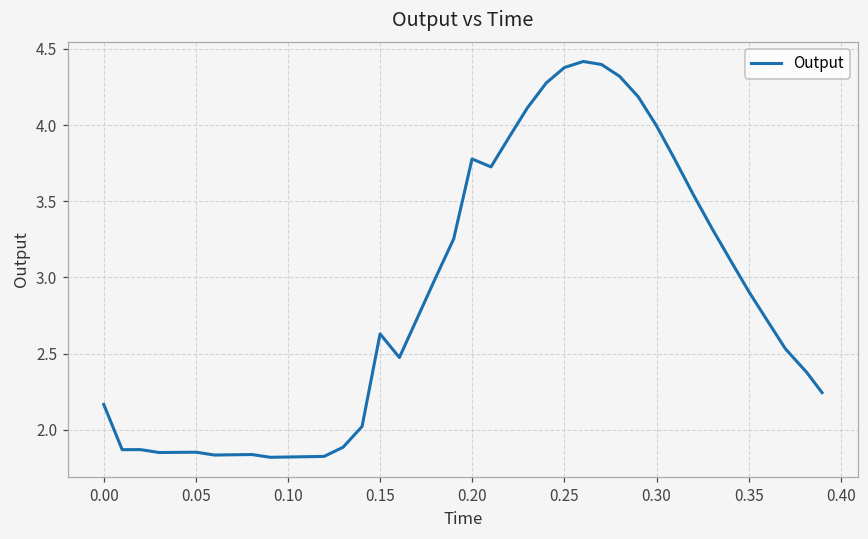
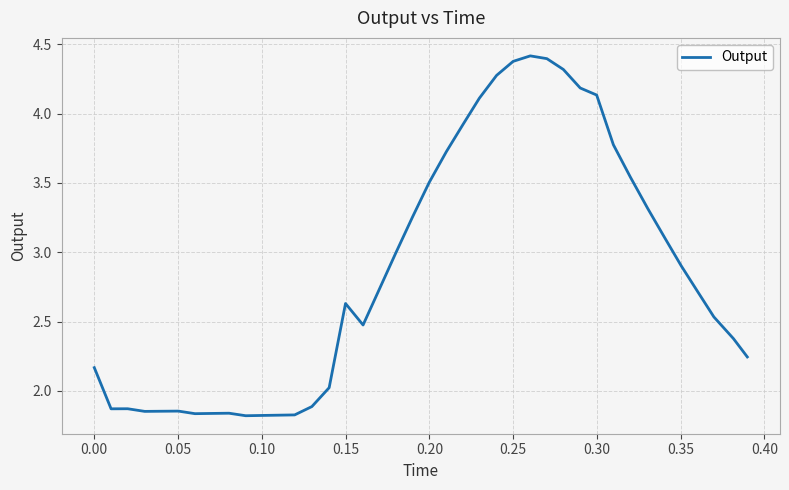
0.20: 3.78 -> 3.50
0.30: 4.00 -> 4.13
